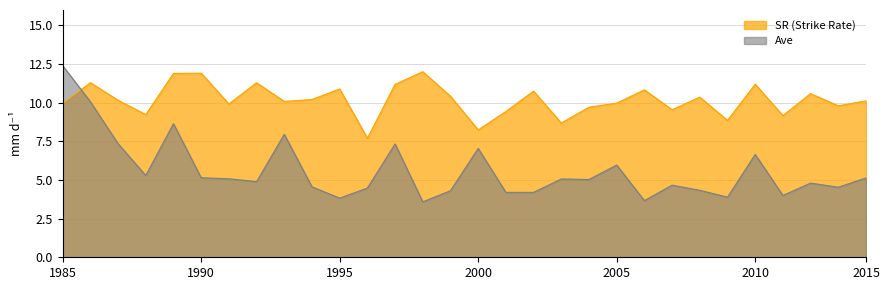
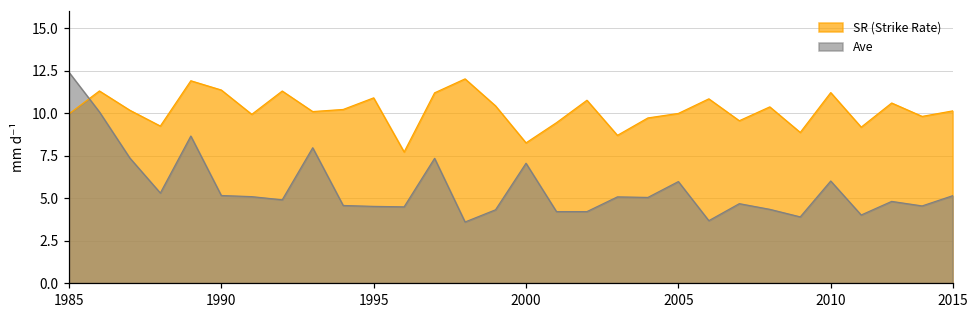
SR (Strike Rate), 1990: 11.9 -> 11.4
Ave, 1995: 3.8 -> 4.5
Ave, 2010: 6.7 -> 6.0
